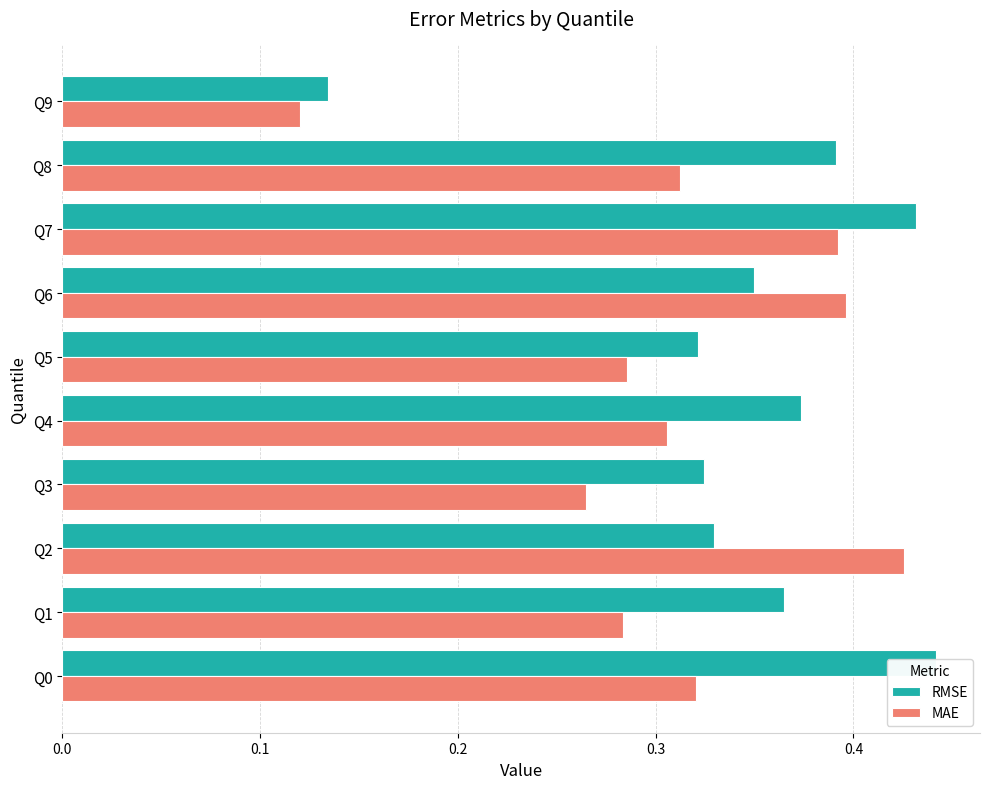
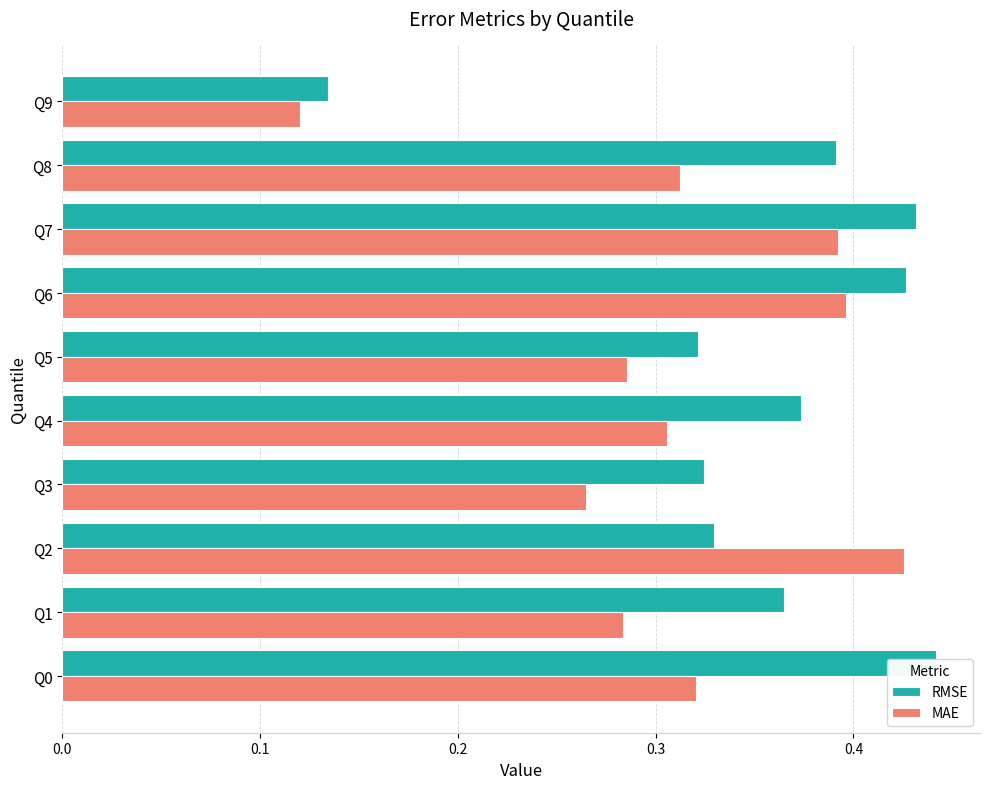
RMSE, Q6: 0.350 -> 0.426
